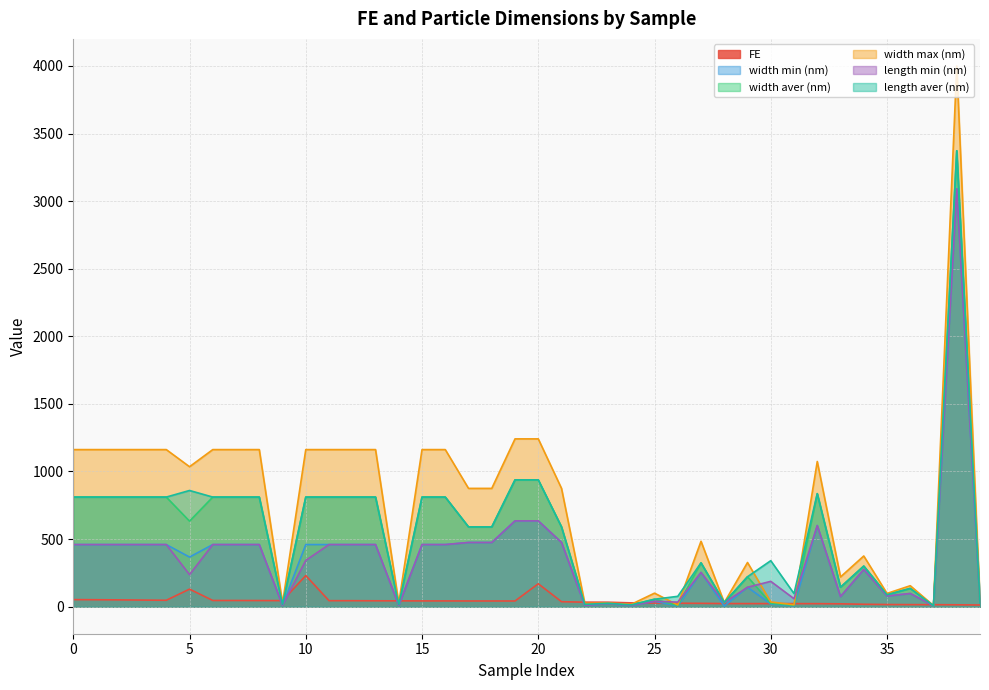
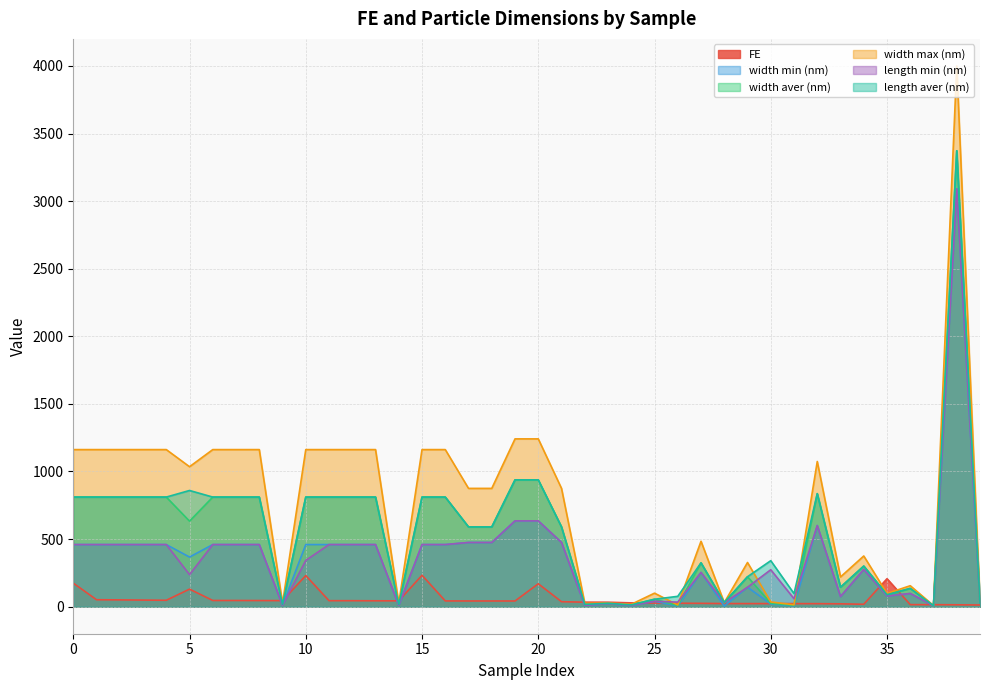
FE, 0: 50 -> 170
FE, 15: 40 -> 230
length min (nm), 30: 190 -> 270
FE, 35: 20 -> 210
